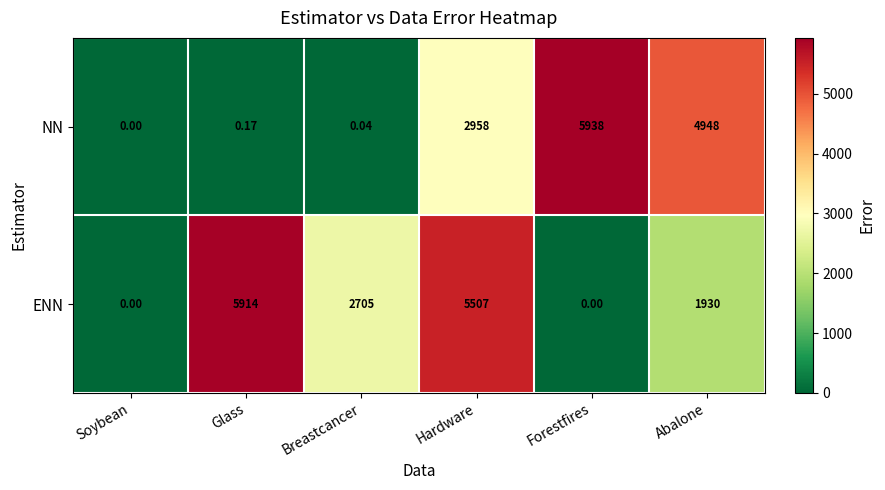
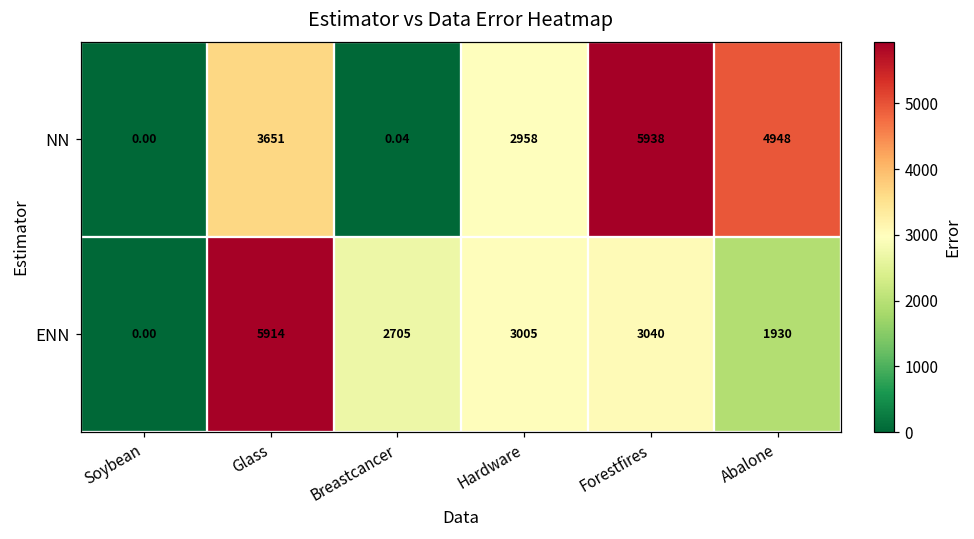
NN, Glass: 0.17 -> 3651
ENN, Hardware: 5507 -> 3005
ENN, Forestfires: 0.00 -> 3040
